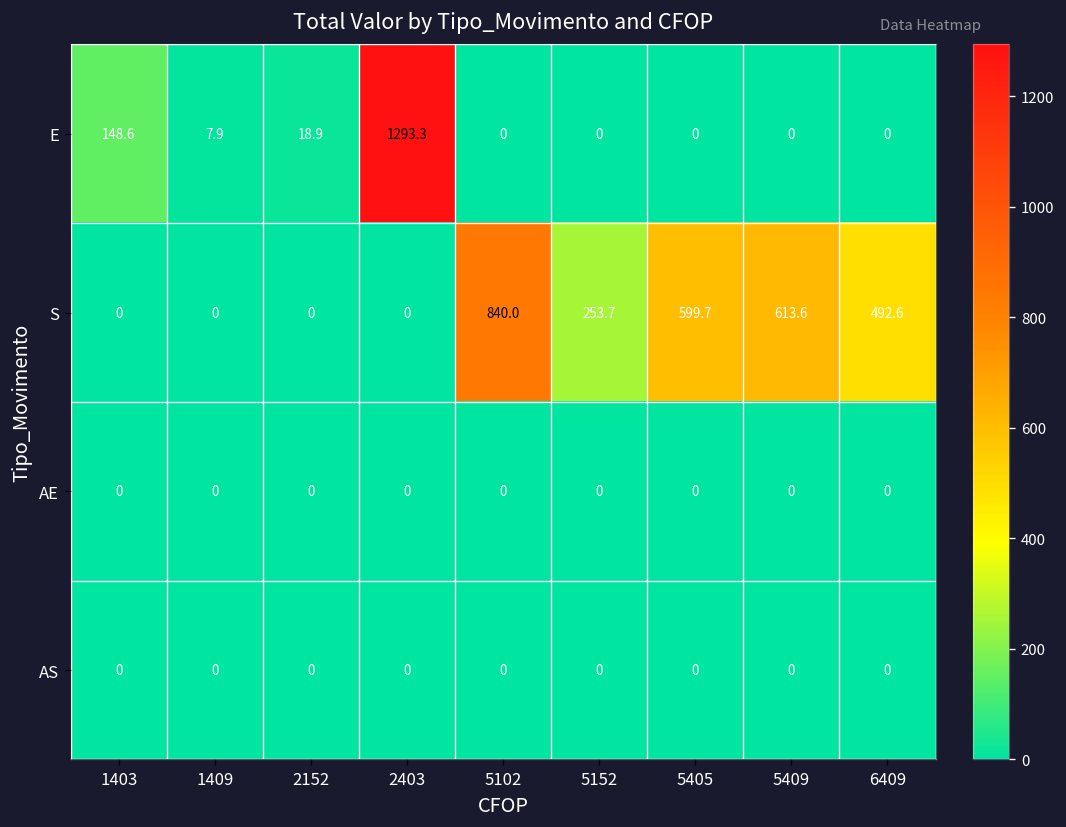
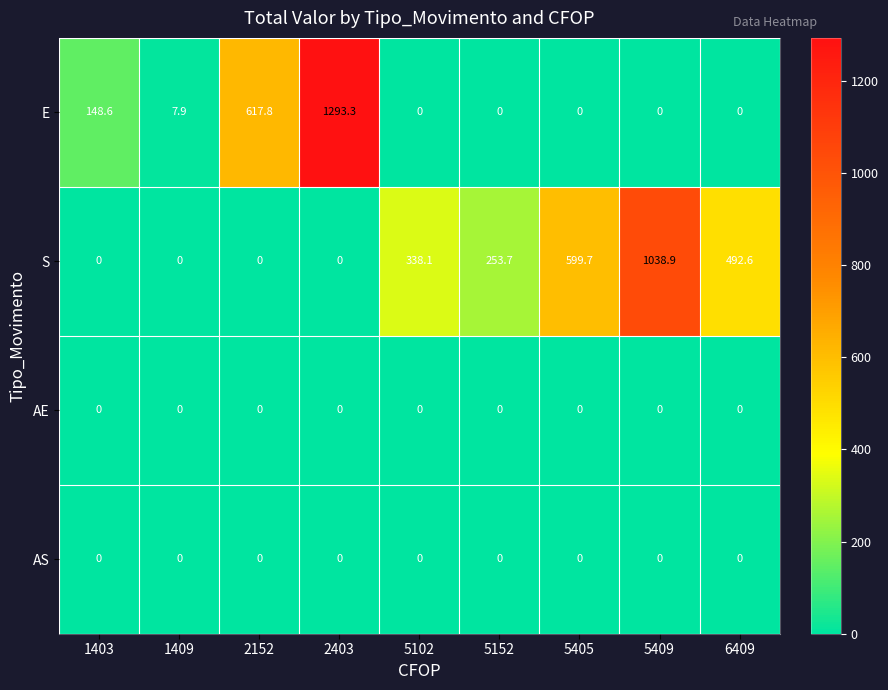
E, 2152: 18.9 -> 617.8
S, 5102: 840.0 -> 338.1
S, 5409: 613.6 -> 1038.9
